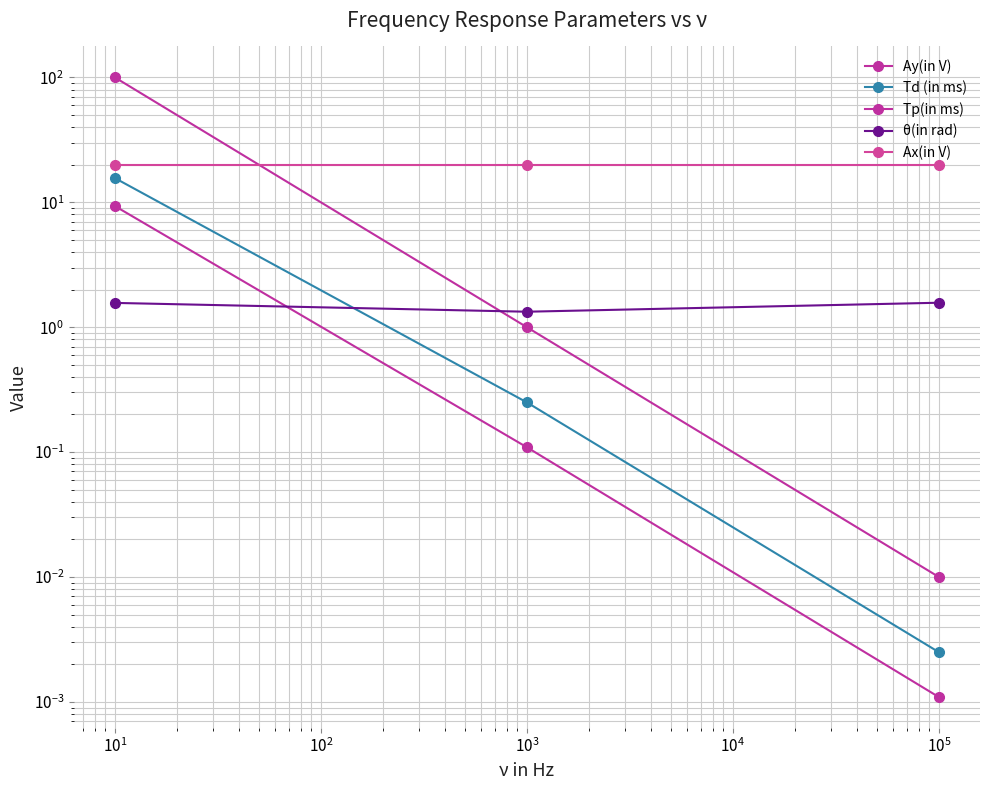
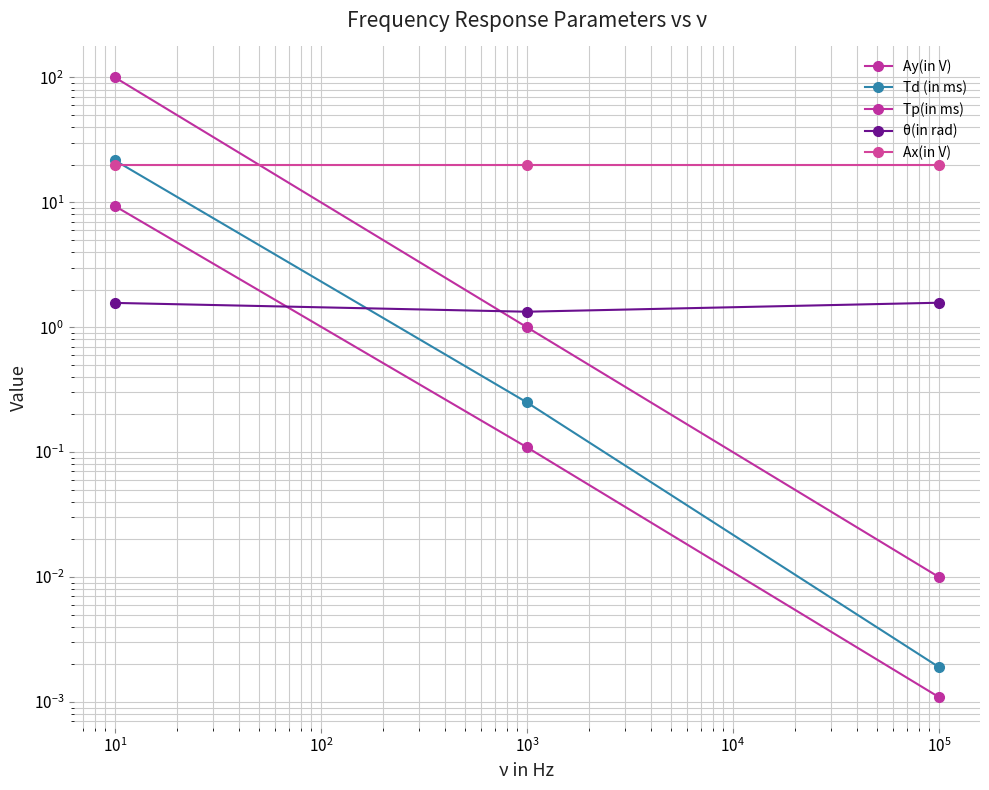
Td (in ms), 10^1: 16 -> 22
Td (in ms), 10^5: 0.0025 -> 0.0019
